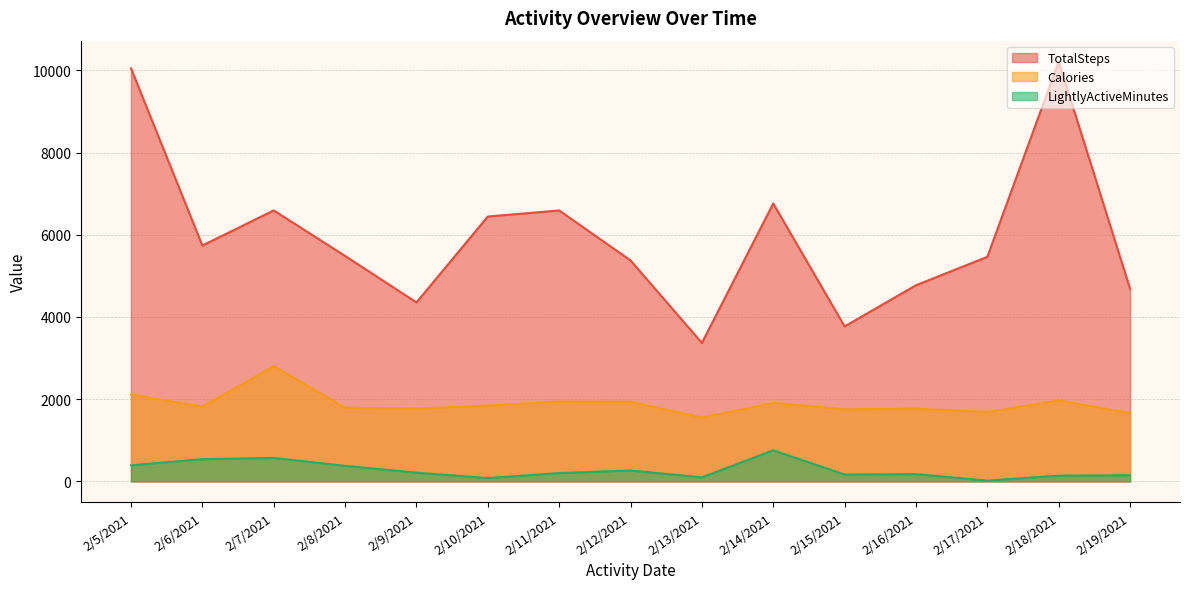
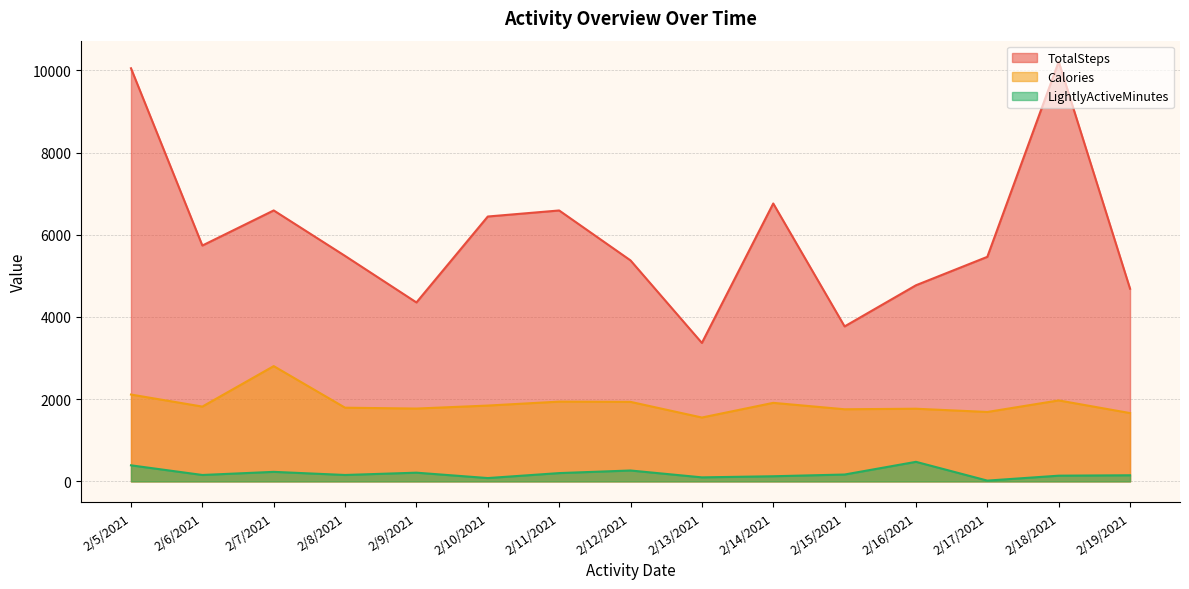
LightlyActiveMinutes, 2/6/2021: 500 -> 200
LightlyActiveMinutes, 2/7/2021: 600 -> 200
LightlyActiveMinutes, 2/8/2021: 400 -> 200
LightlyActiveMinutes, 2/14/2021: 800 -> 100
LightlyActiveMinutes, 2/16/2021: 200 -> 500
